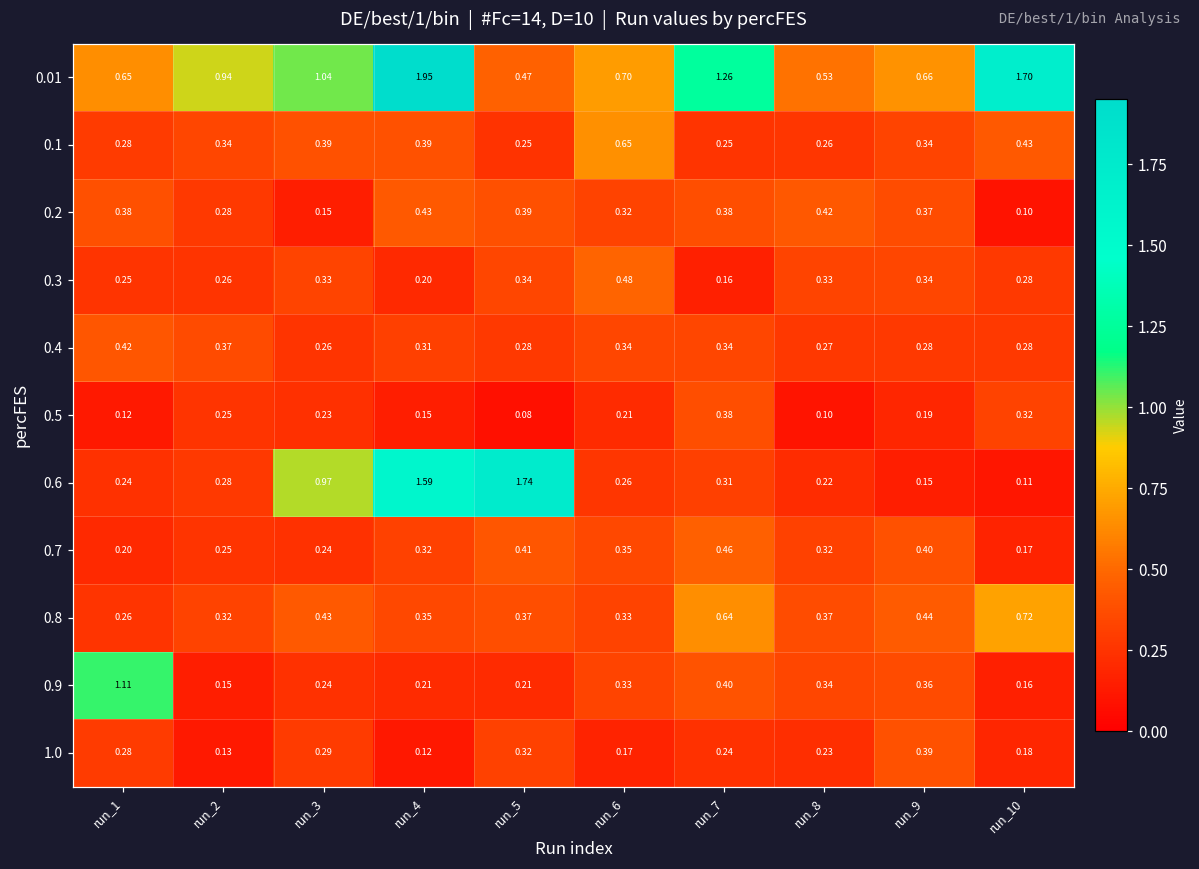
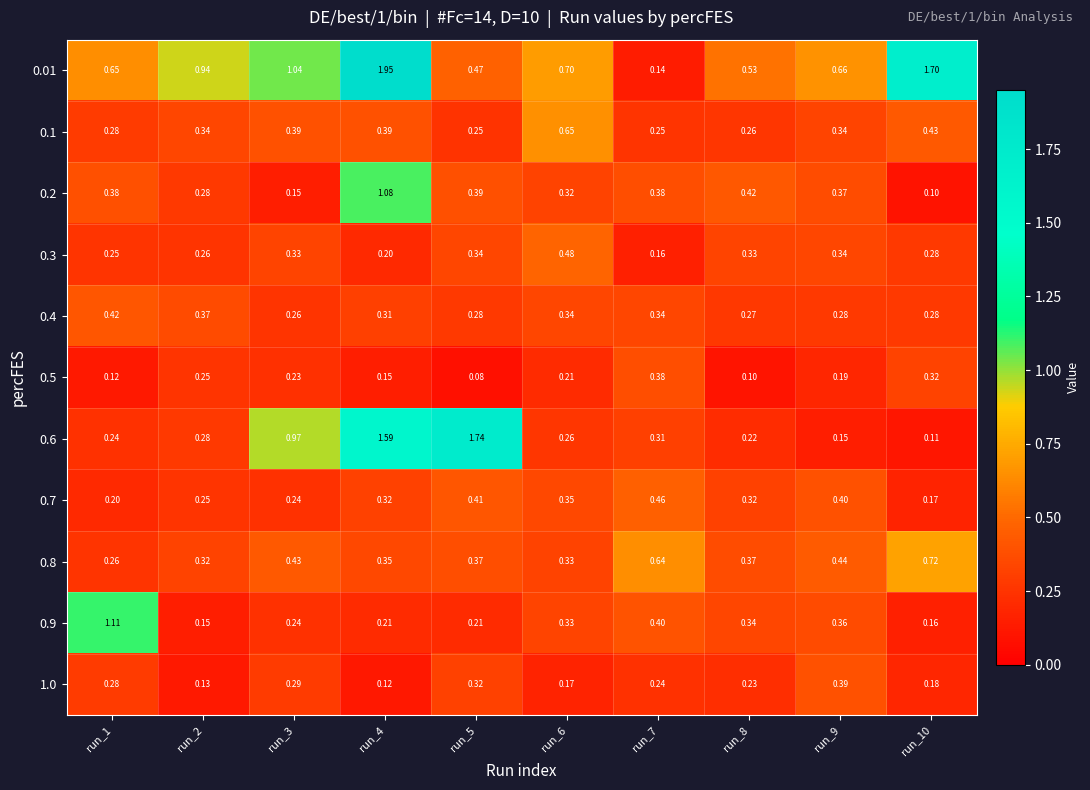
0.01, run_7: 1.26 -> 0.14
0.2, run_4: 0.43 -> 1.08
